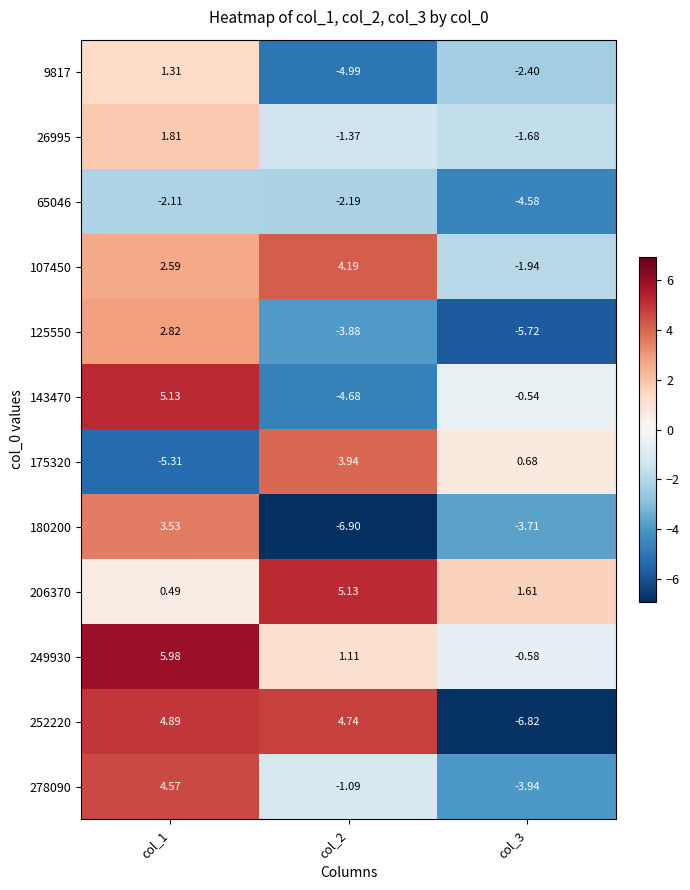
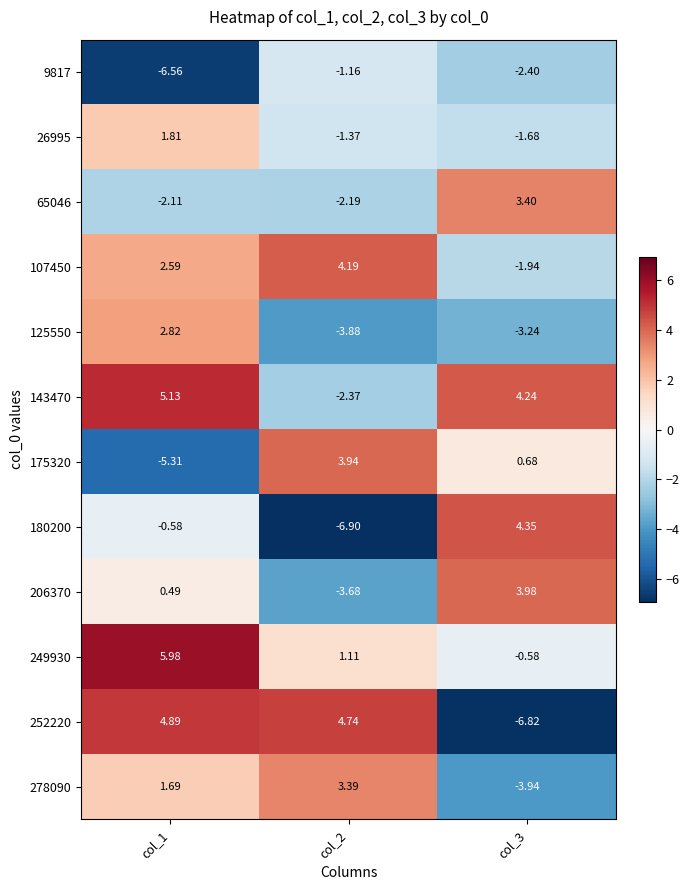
9817, col_1: 1.31 -> -6.56
9817, col_2: -4.99 -> -1.16
65046, col_3: -4.58 -> 3.40
125550, col_3: -5.72 -> -3.24
143470, col_2: -4.68 -> -2.37
143470, col_3: -0.54 -> 4.24
180200, col_1: 3.53 -> -0.58
180200, col_3: -3.71 -> 4.35
206370, col_2: 5.13 -> -3.68
206370, col_3: 1.61 -> 3.98
278090, col_1: 4.57 -> 1.69
278090, col_2: -1.09 -> 3.39
